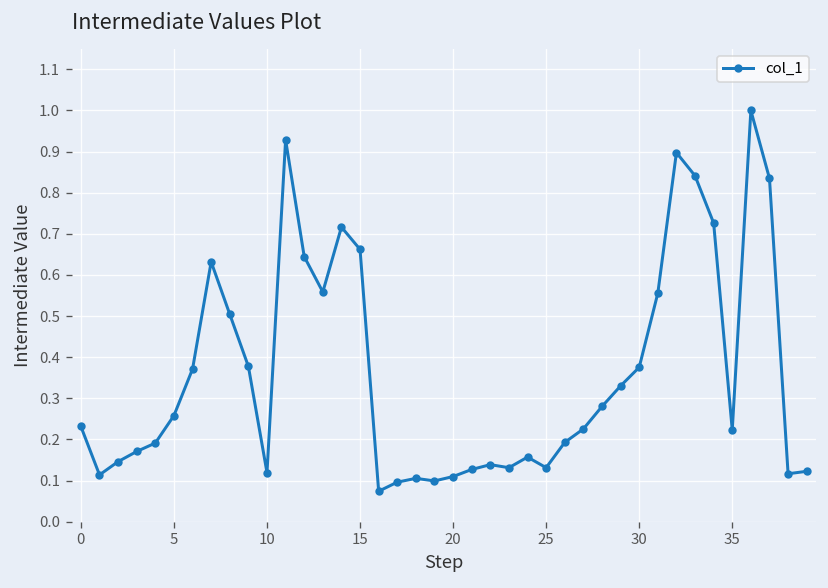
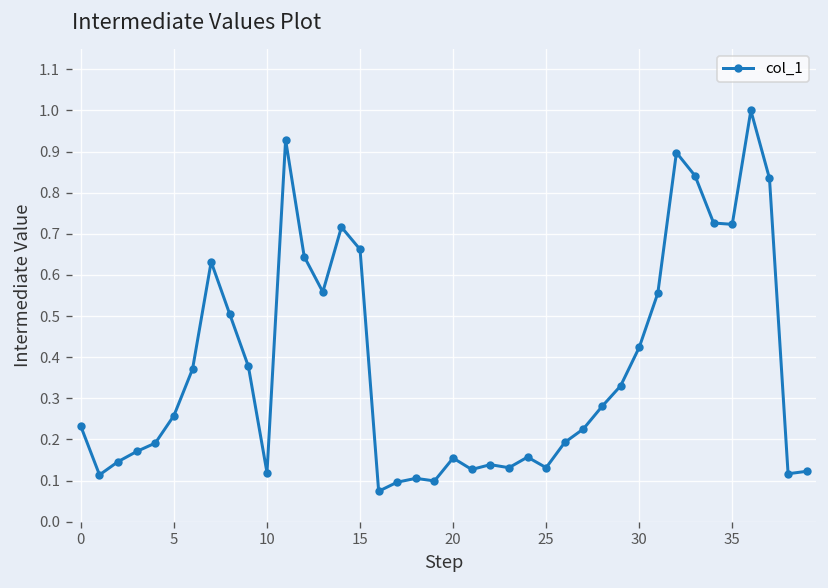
20: 0.11 -> 0.15
30: 0.38 -> 0.42
35: 0.22 -> 0.72
